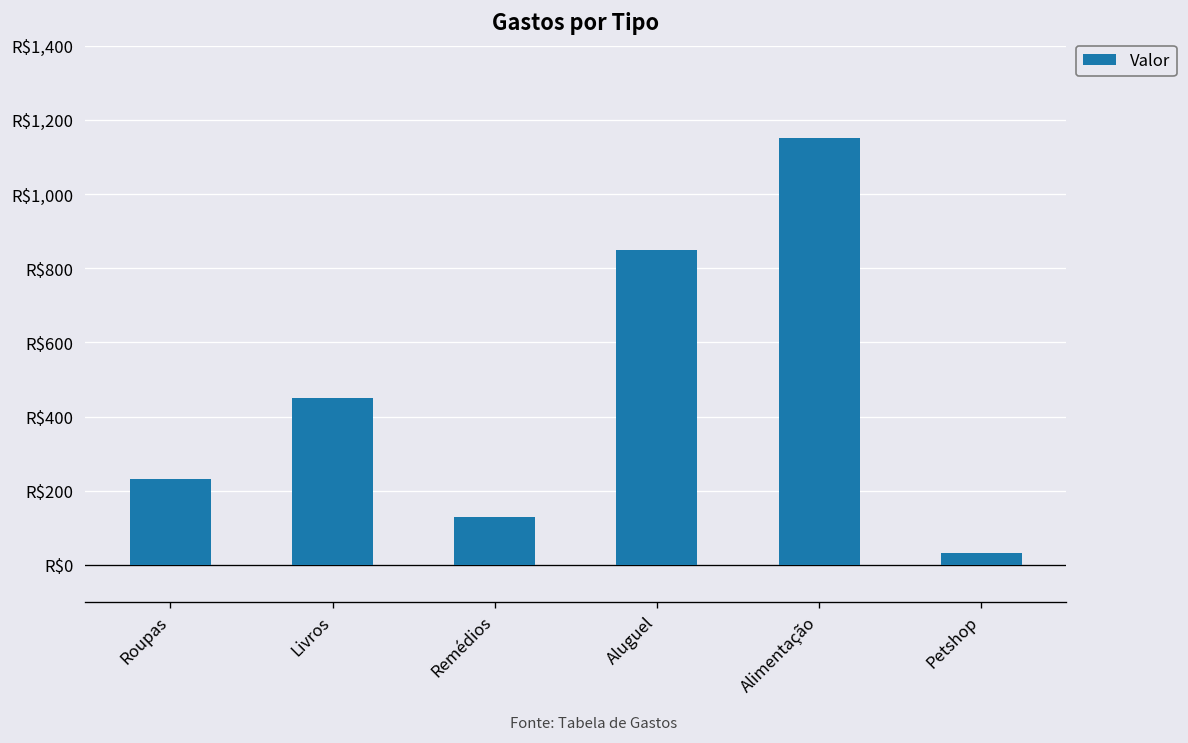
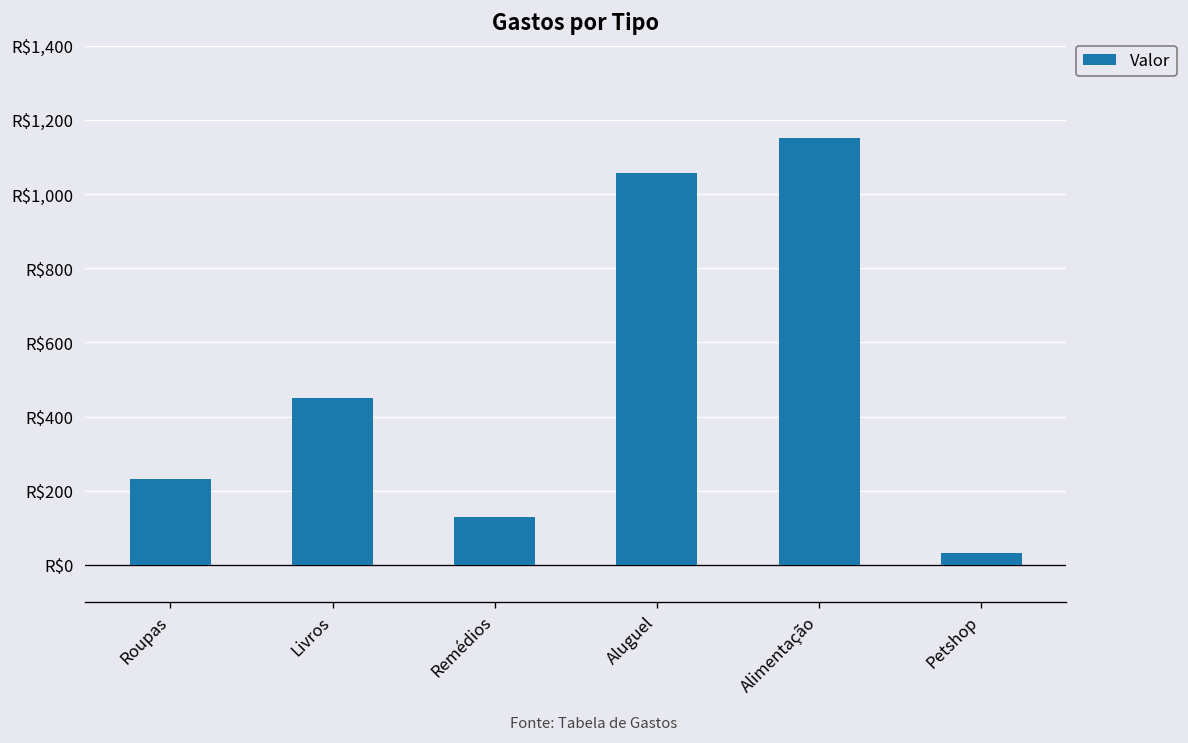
Aluguel: R$850 -> R$1,060
